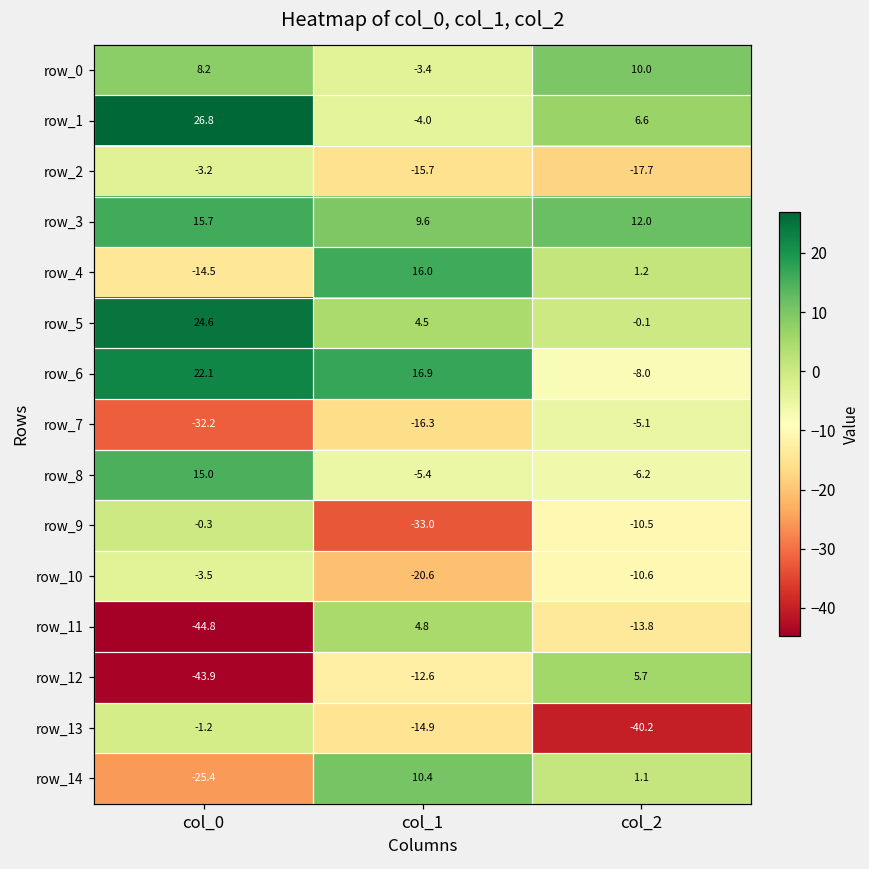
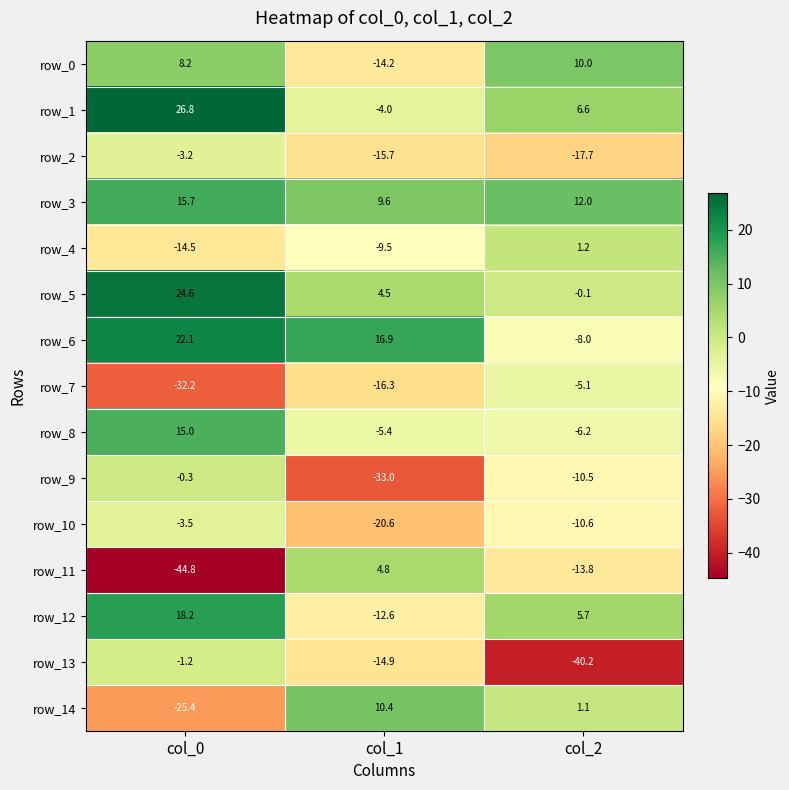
row_0, col_1: -3.4 -> -14.2
row_4, col_1: 16.0 -> -9.5
row_12, col_0: -43.9 -> 18.2
